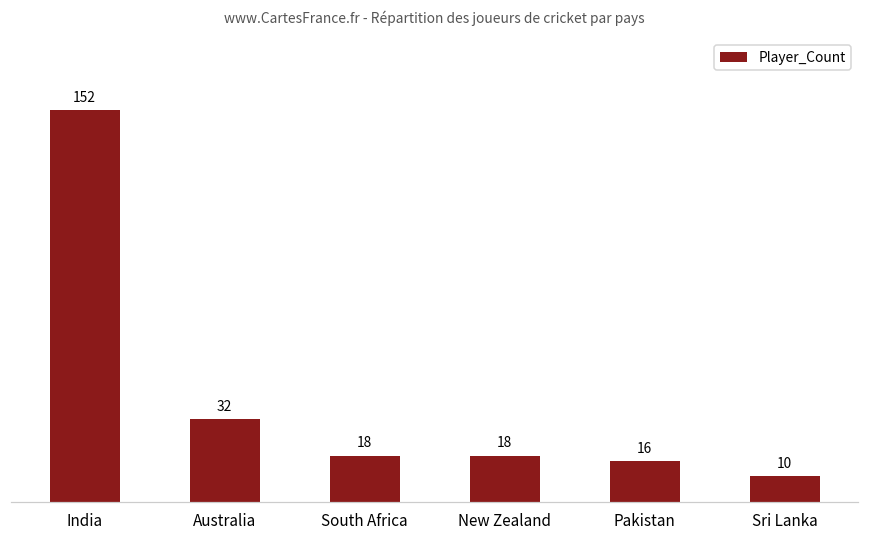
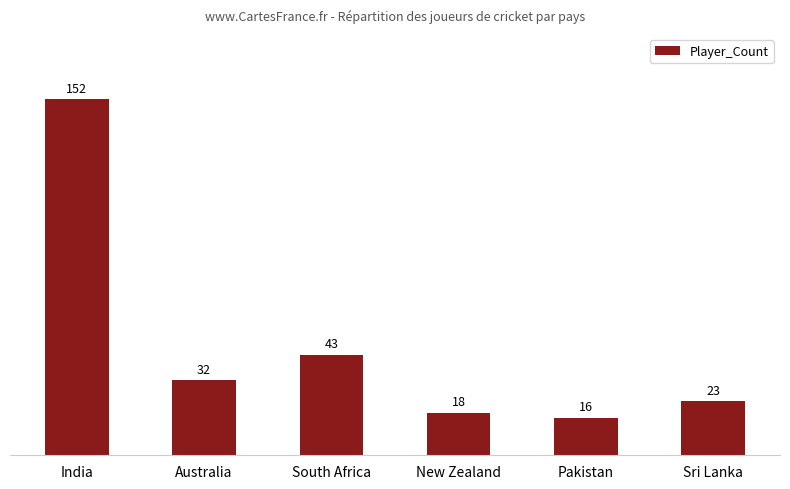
South Africa: 18 -> 43
Sri Lanka: 10 -> 23
